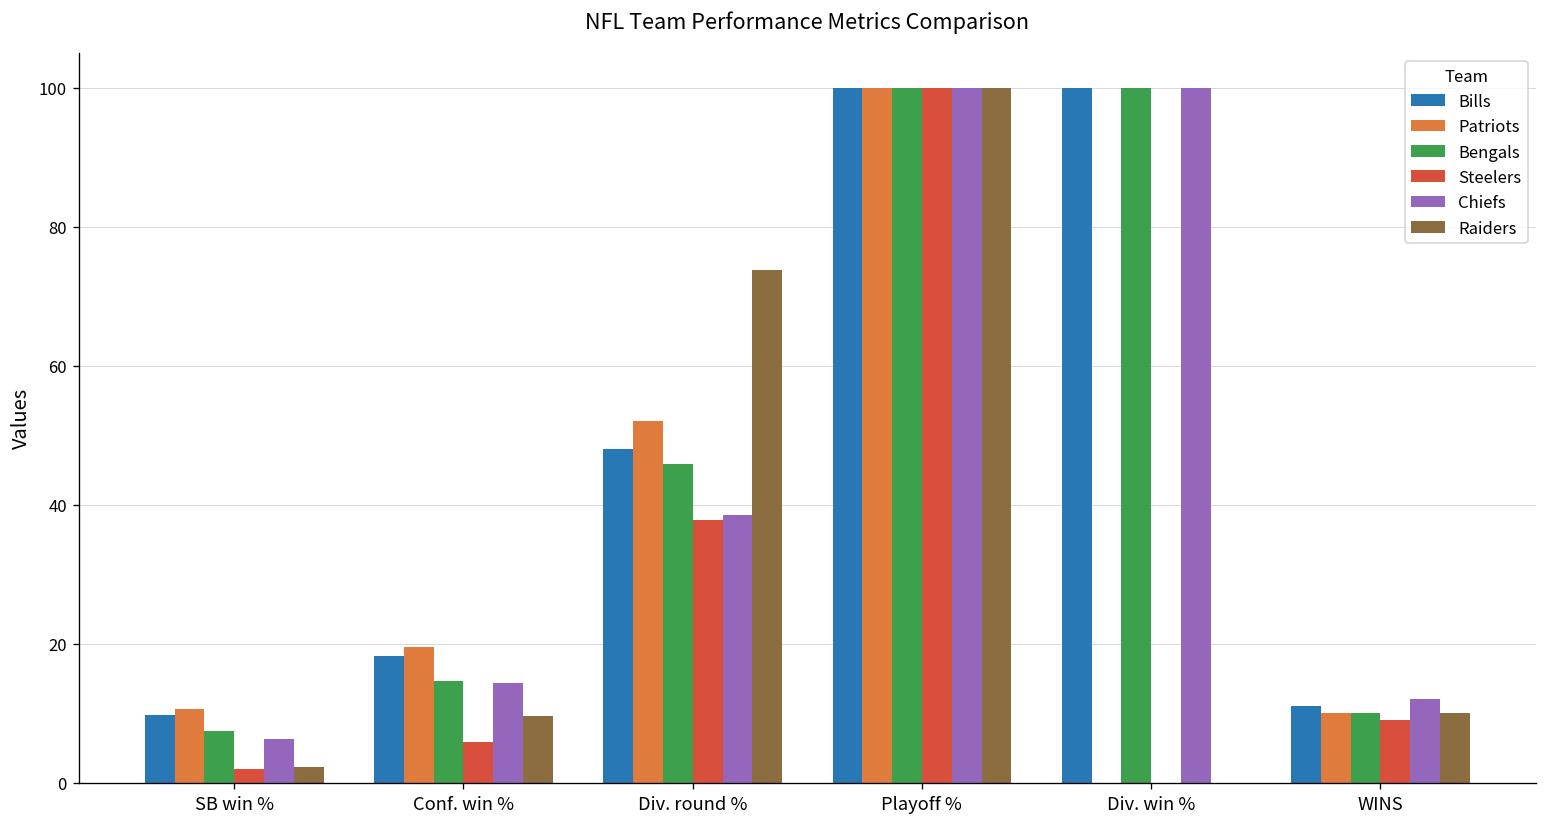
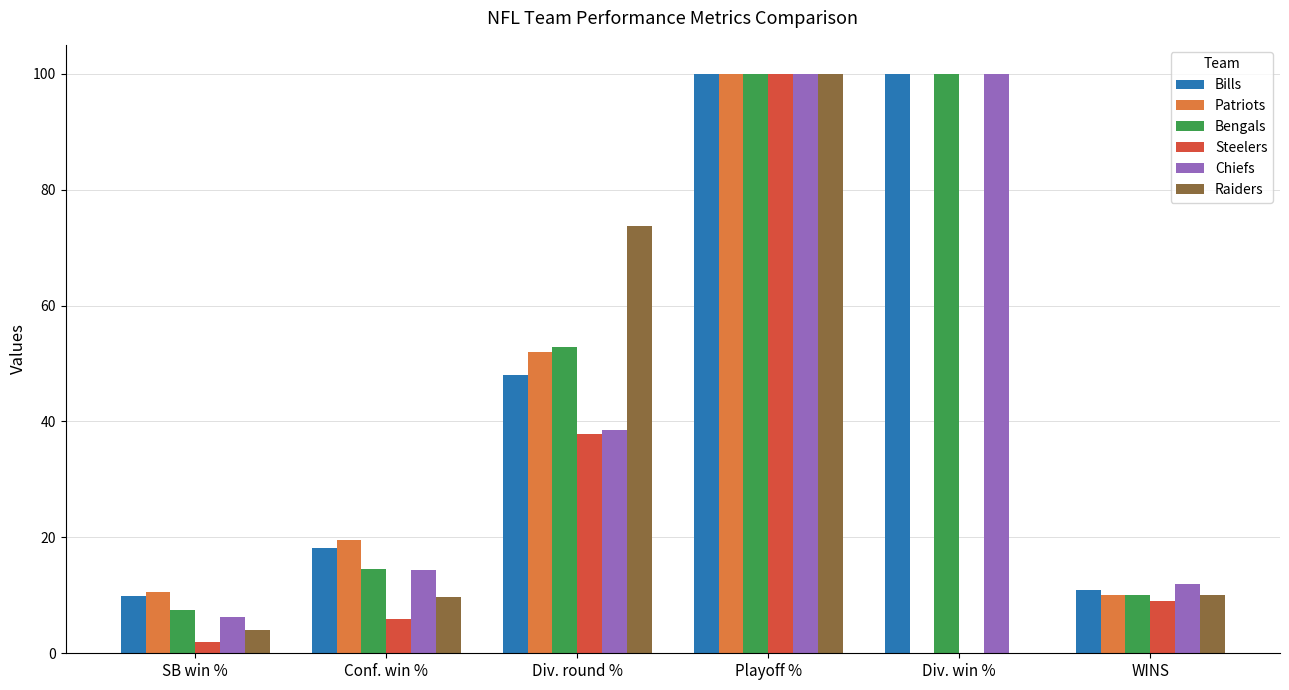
Raiders, SB win %: 2 -> 4
Bengals, Div. round %: 46 -> 53
